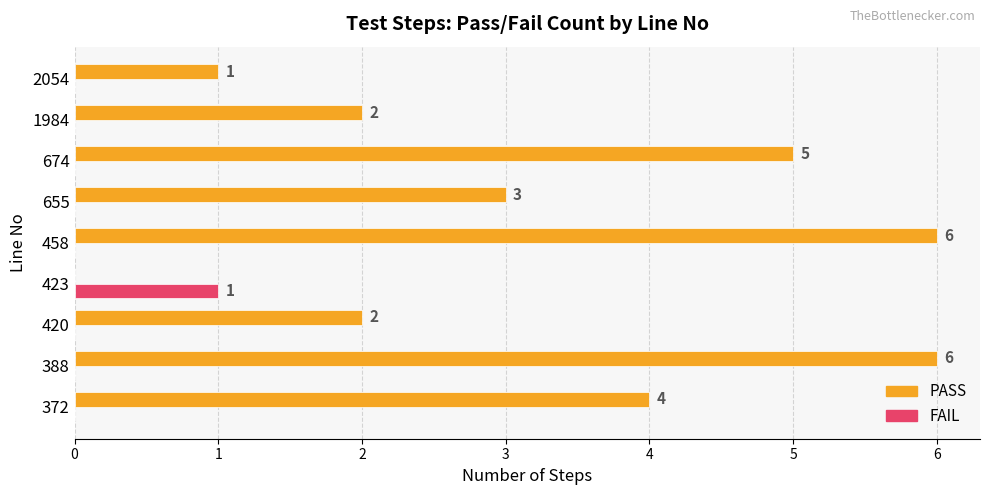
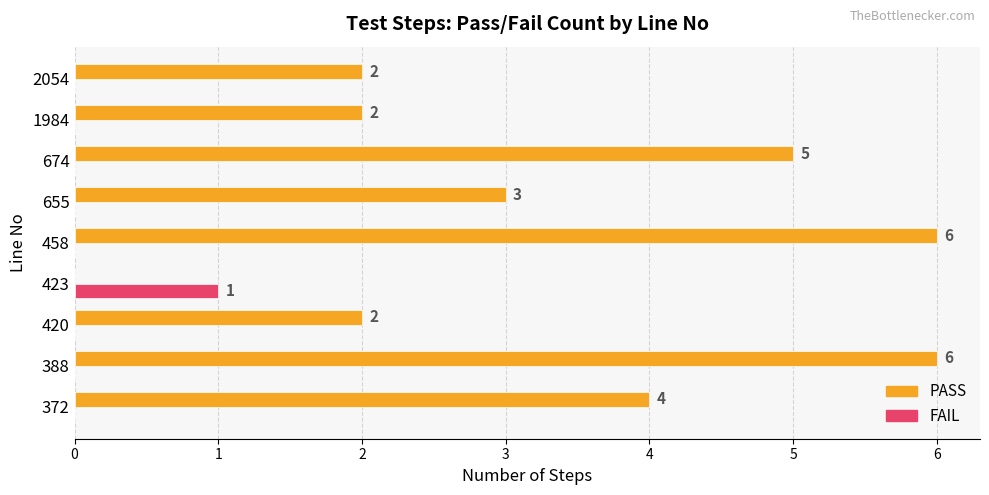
PASS, 2054: 1 -> 2
